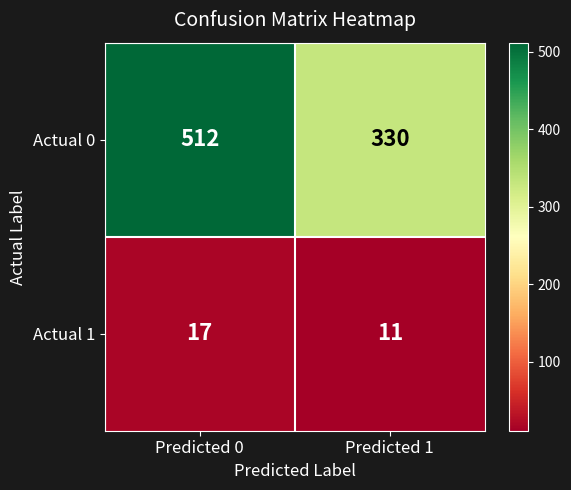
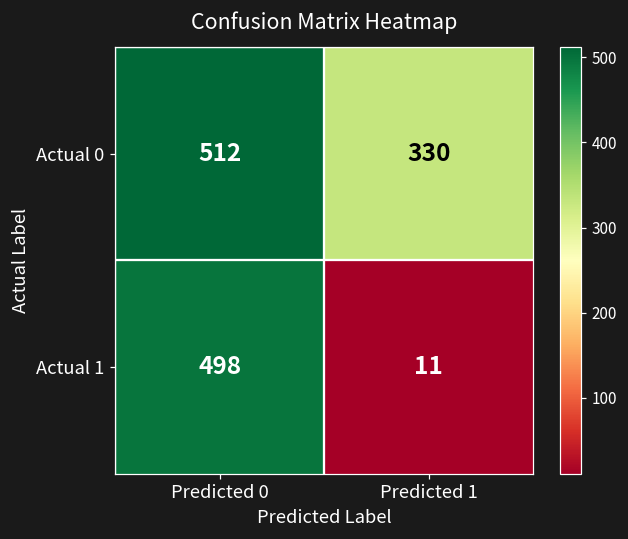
Actual 1, Predicted 0: 17 -> 498
